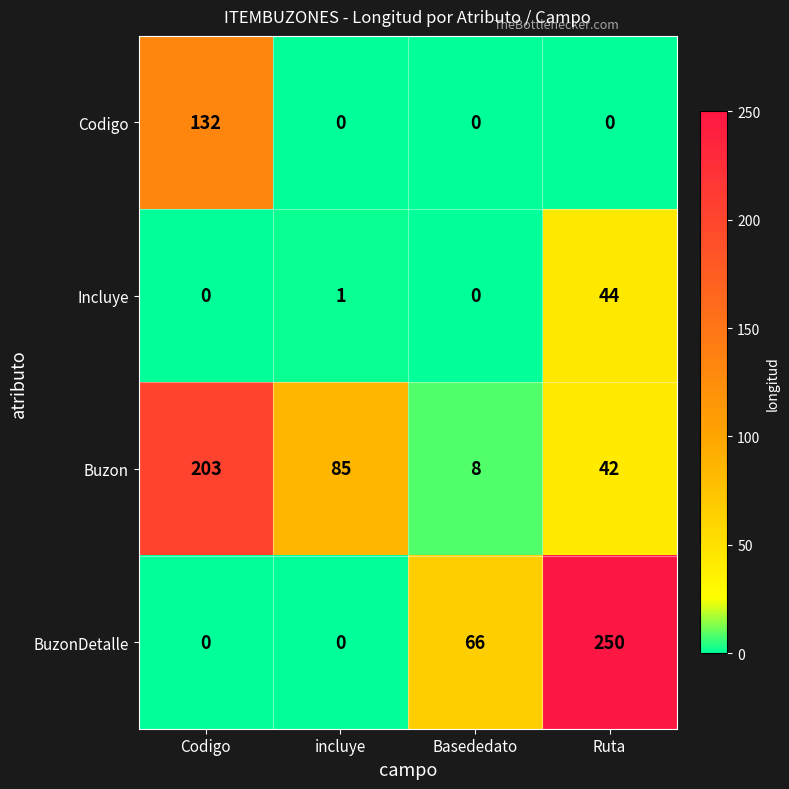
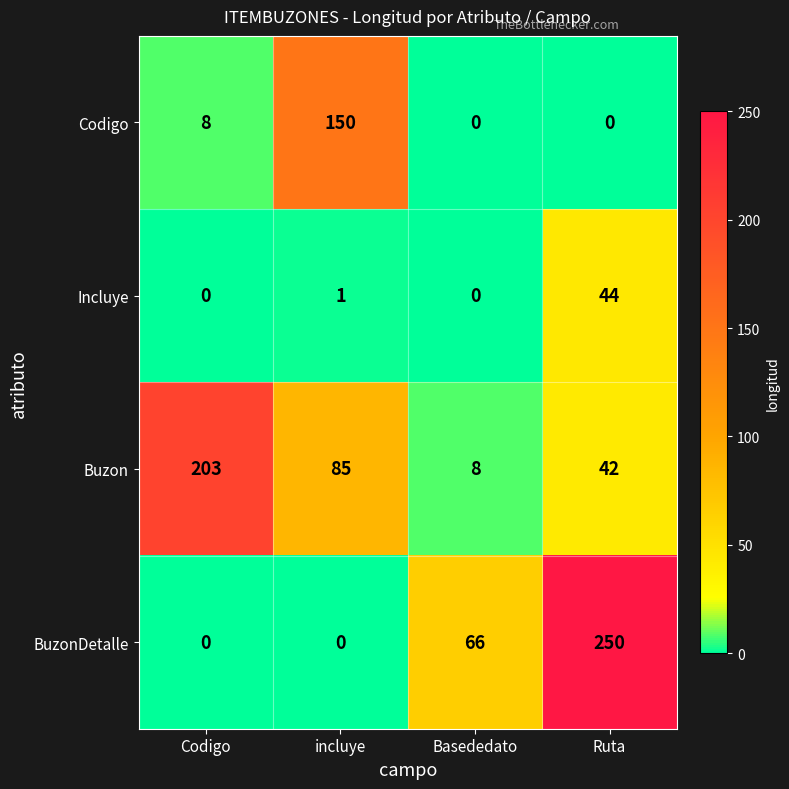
Codigo, Codigo: 132 -> 8
Codigo, incluye: 0 -> 150
